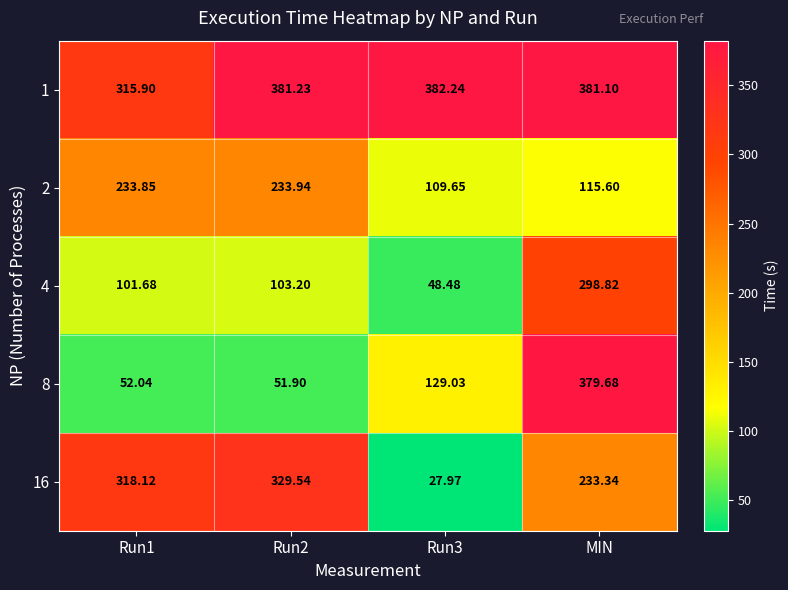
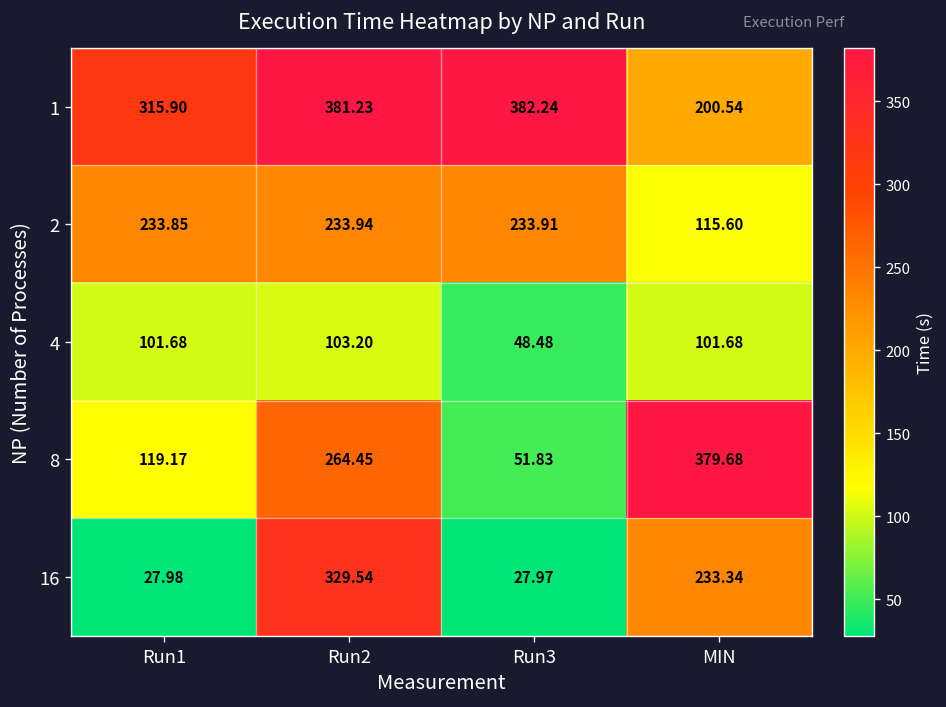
1, MIN: 381.10 -> 200.54
2, Run3: 109.65 -> 233.91
4, MIN: 298.82 -> 101.68
8, Run1: 52.04 -> 119.17
8, Run2: 51.90 -> 264.45
8, Run3: 129.03 -> 51.83
16, Run1: 318.12 -> 27.98
